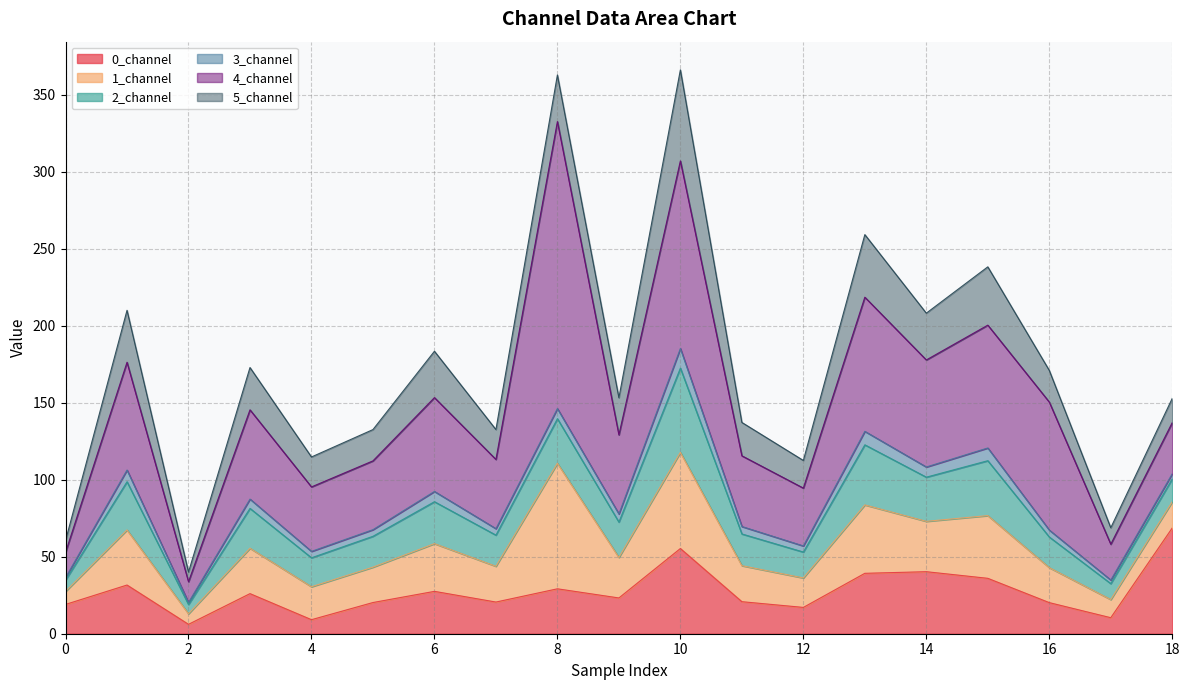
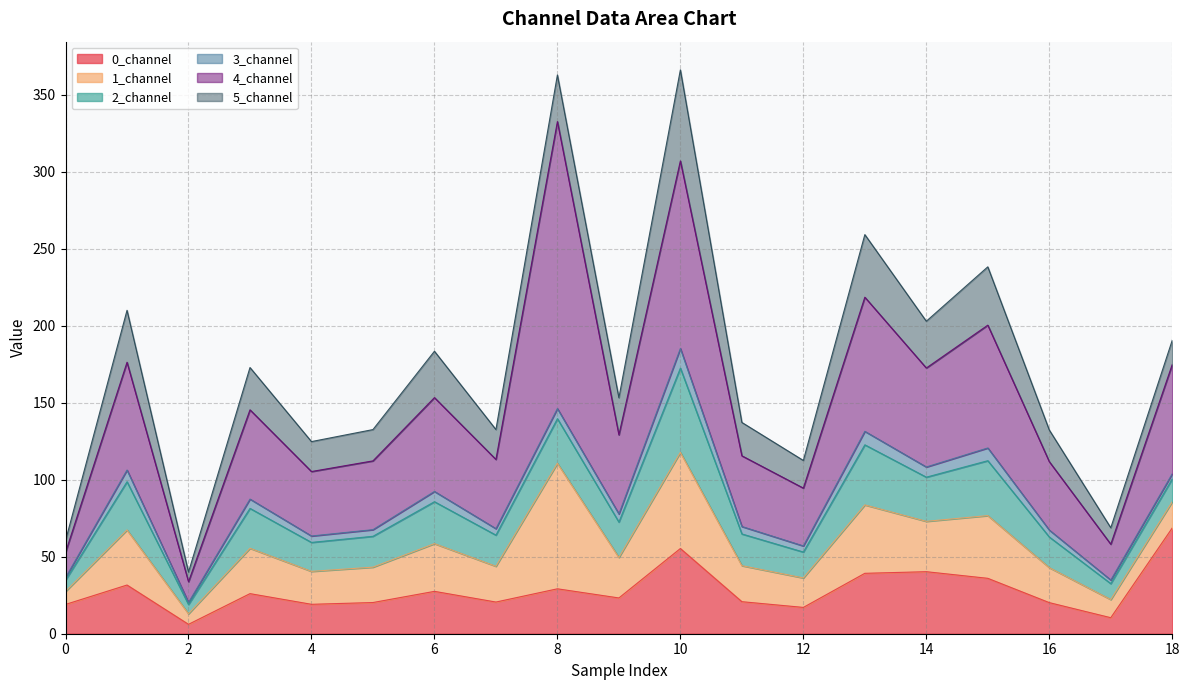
0_channel, 4: 9 -> 19
4_channel, 14: 69 -> 64
4_channel, 16: 83 -> 44
4_channel, 18: 33 -> 71
